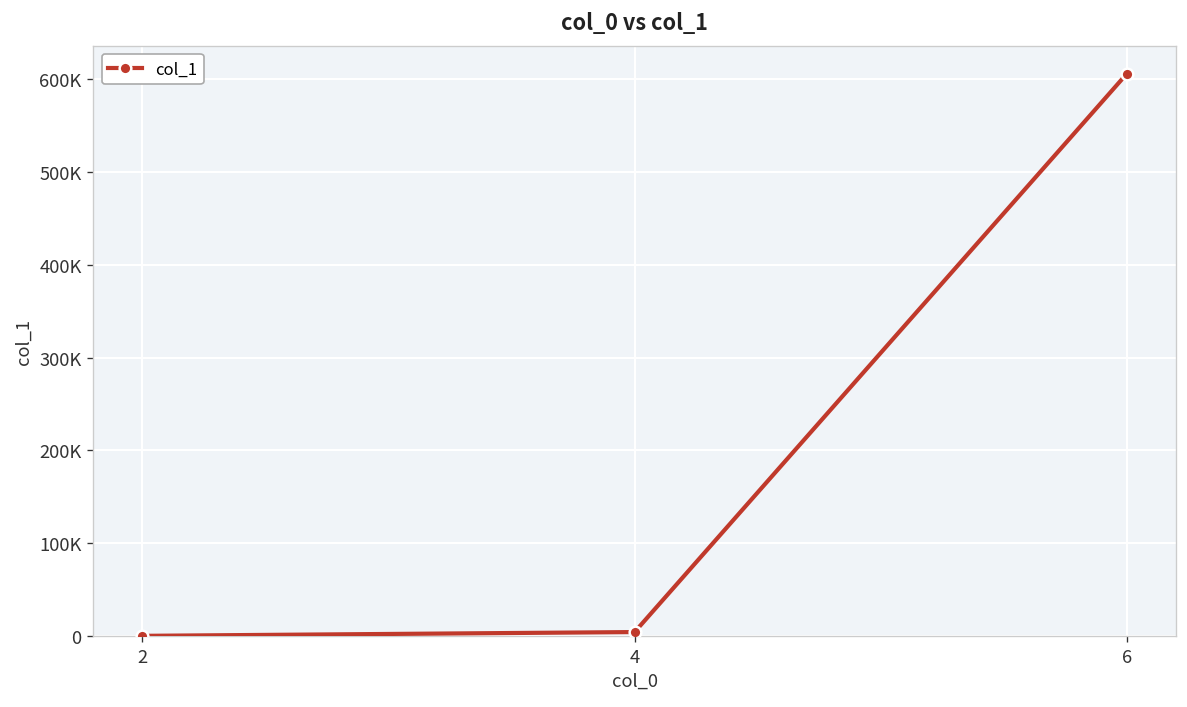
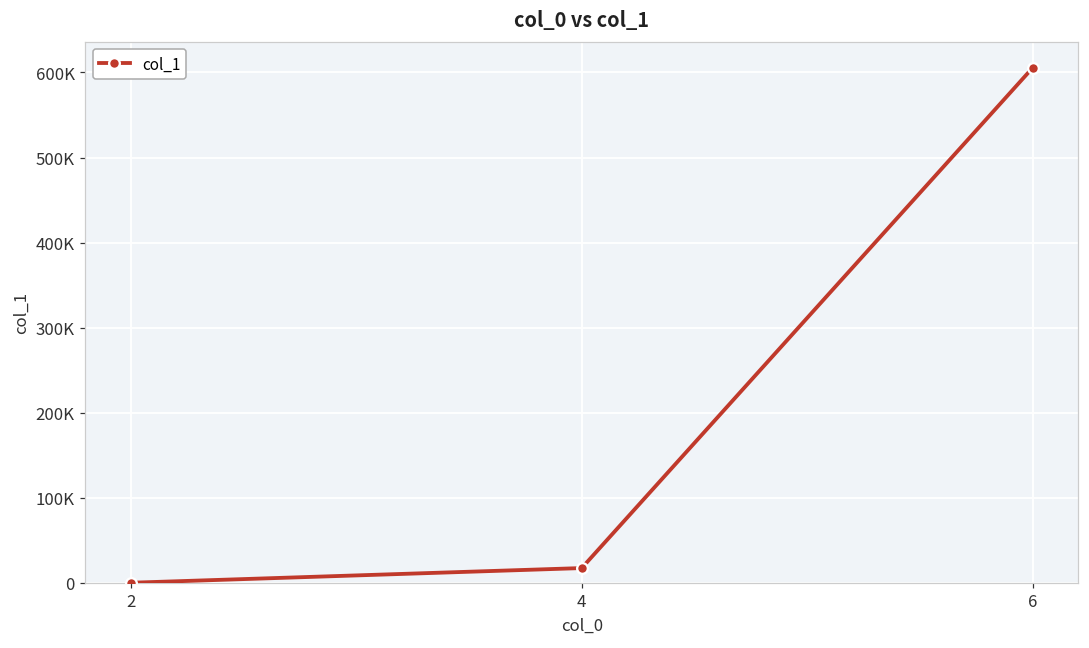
4: 0 -> 20000
